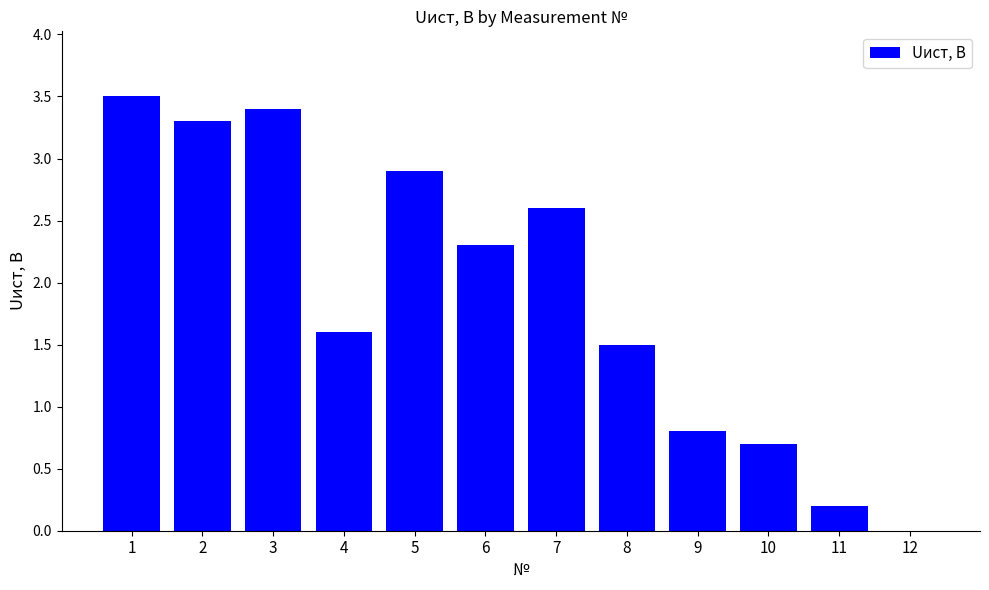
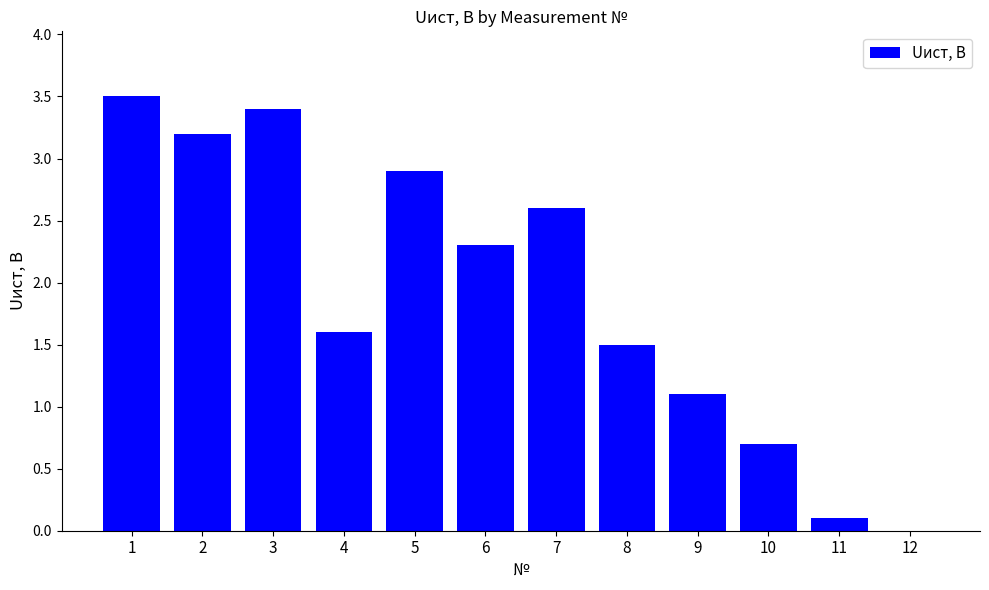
2: 3.3 -> 3.2
9: 0.8 -> 1.1
11: 0.2 -> 0.1
